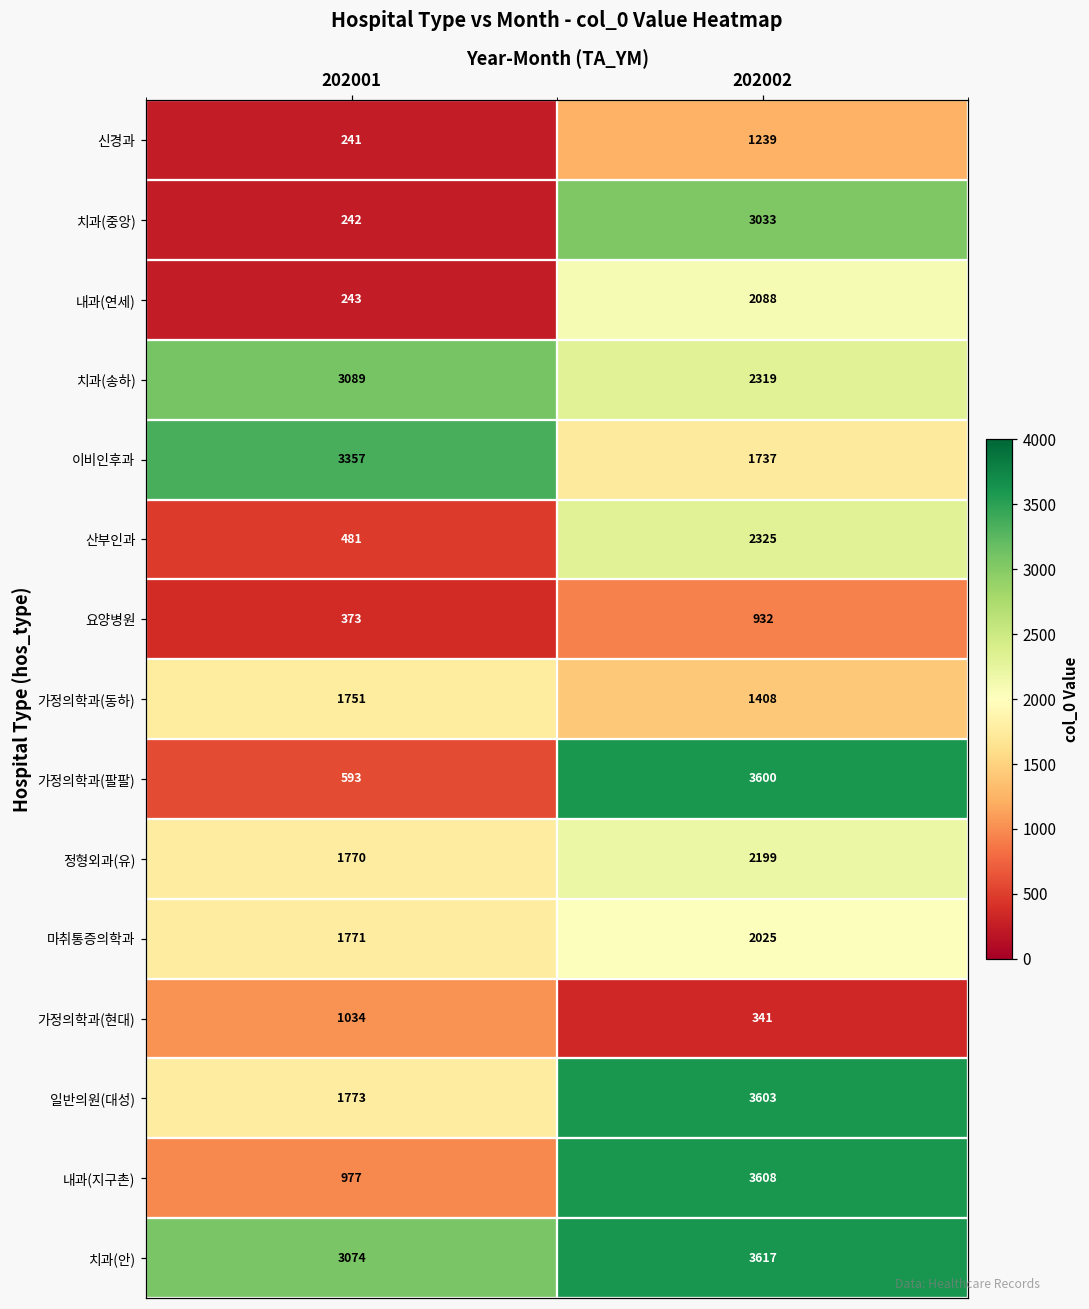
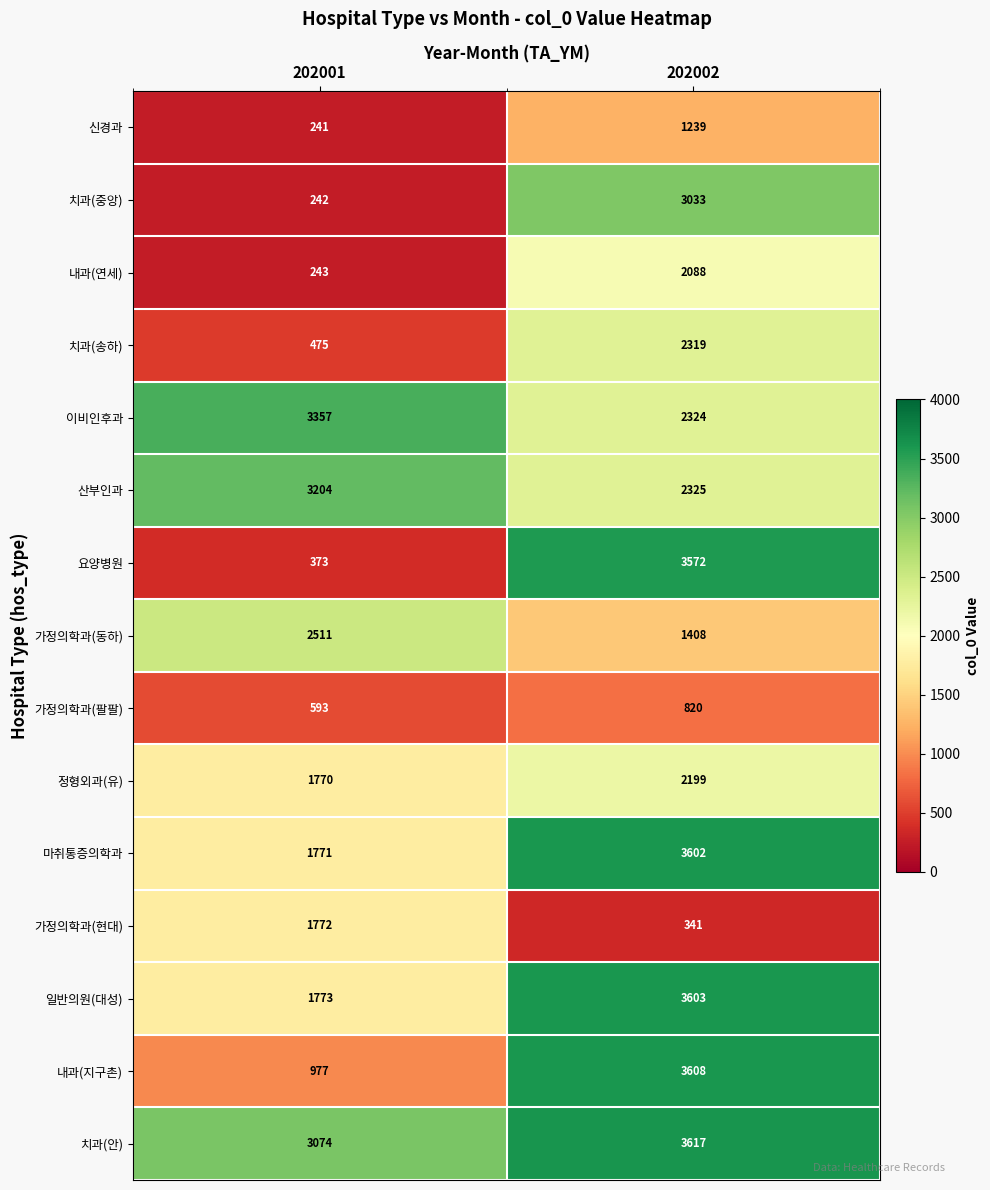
치과(송하), 202001: 3089 -> 475
이비인후과, 202002: 1737 -> 2324
산부인과, 202001: 481 -> 3204
요양병원, 202002: 932 -> 3572
가정의학과(동하), 202001: 1751 -> 2511
가정의학과(팔팔), 202002: 3600 -> 820
마취통증의학과, 202002: 2025 -> 3602
가정의학과(현대), 202001: 1034 -> 1772
